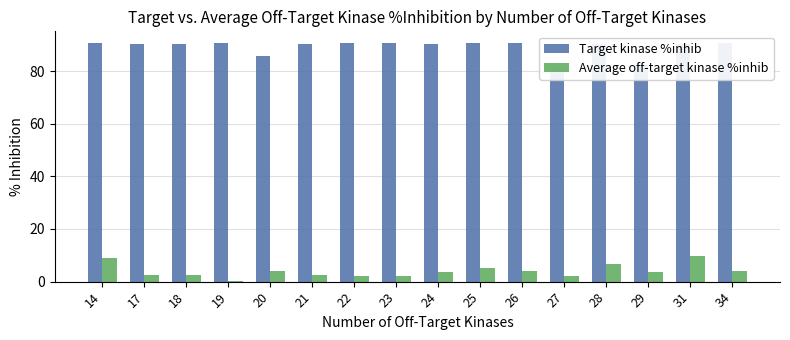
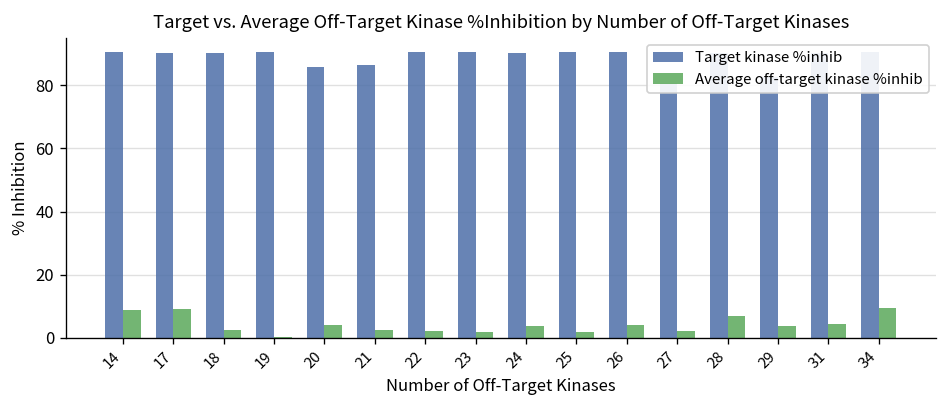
Average off-target kinase %inhib, 17: 2 -> 9
Target kinase %inhib, 21: 90 -> 86
Average off-target kinase %inhib, 25: 5 -> 2
Average off-target kinase %inhib, 31: 10 -> 4
Average off-target kinase %inhib, 34: 4 -> 10
